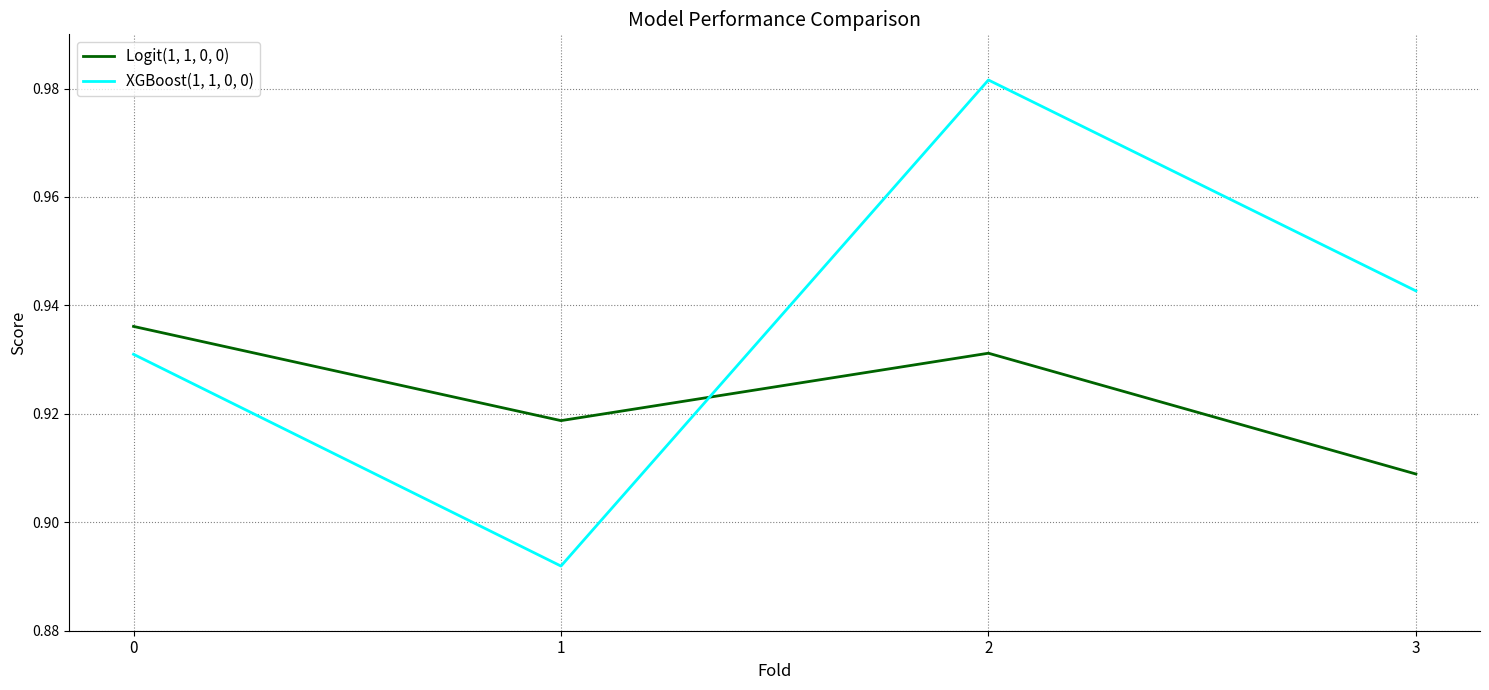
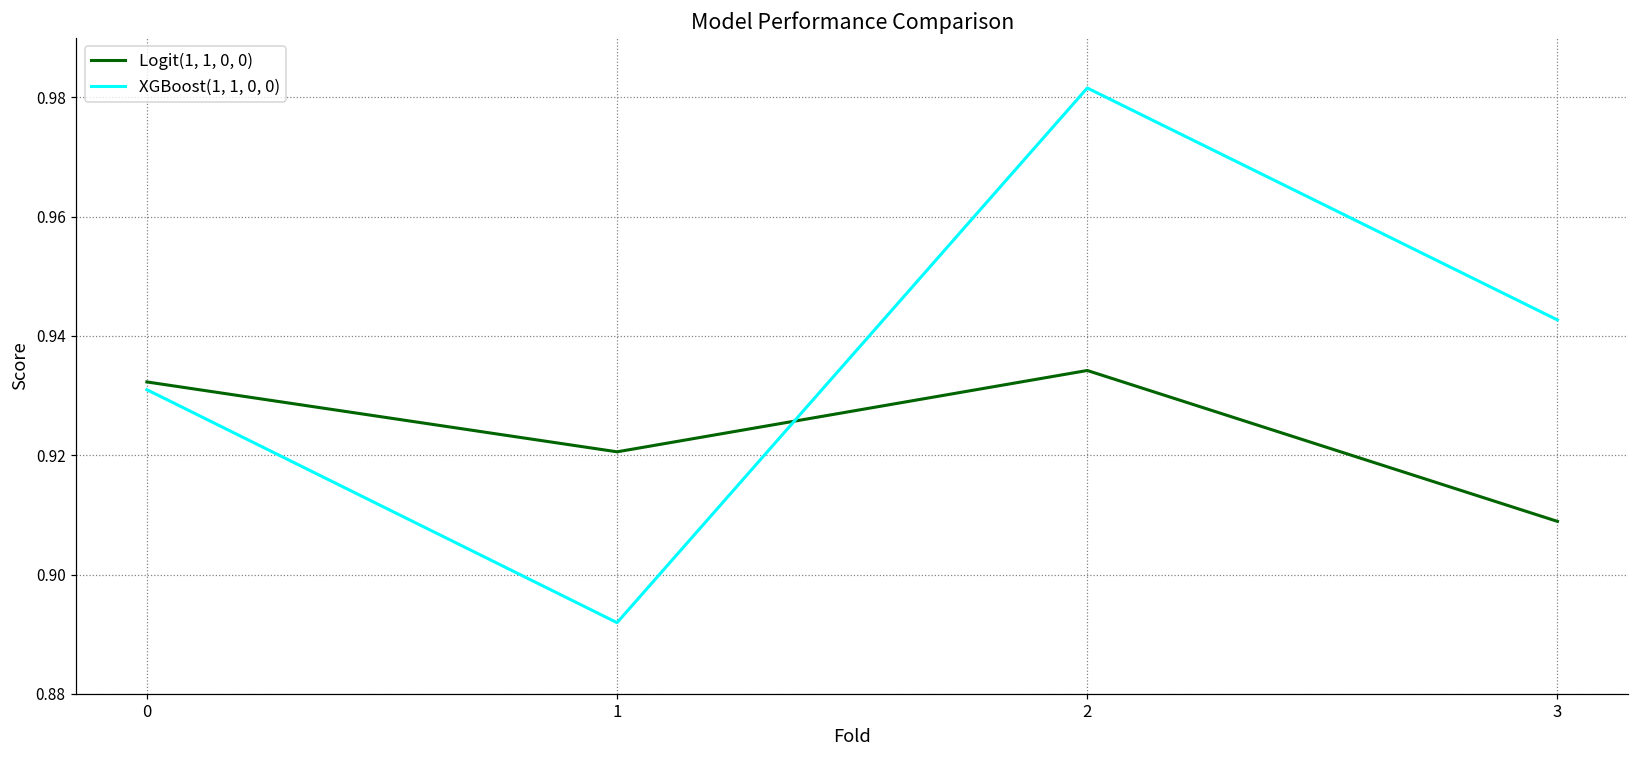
Logit(1, 1, 0, 0), 0: 0.936 -> 0.932
Logit(1, 1, 0, 0), 1: 0.919 -> 0.921
Logit(1, 1, 0, 0), 2: 0.931 -> 0.934
